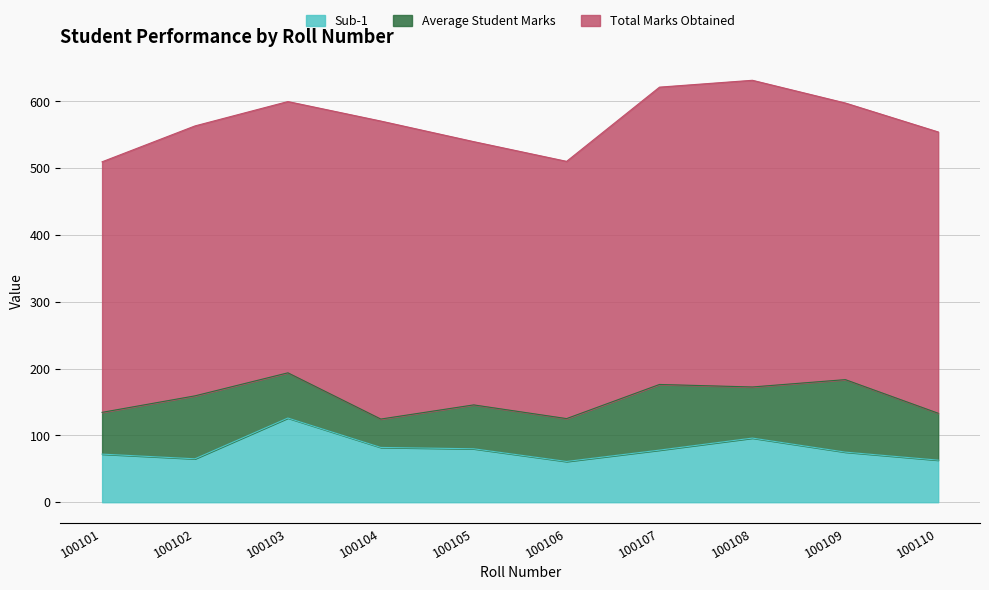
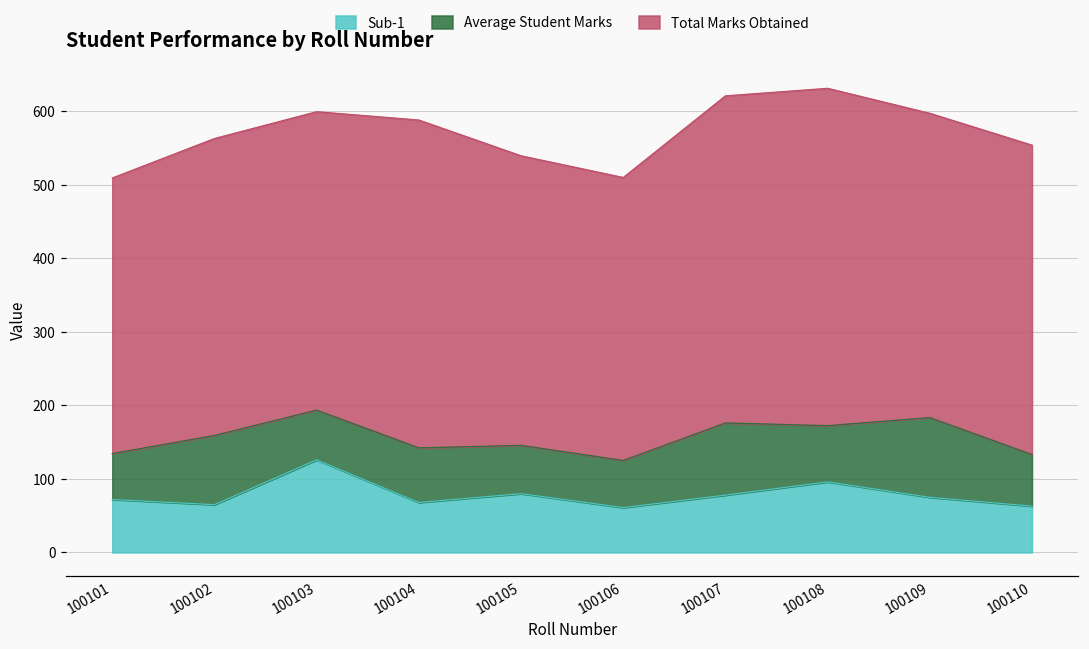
Sub-1, 100104: 80 -> 70
Average Student Marks, 100104: 40 -> 70
